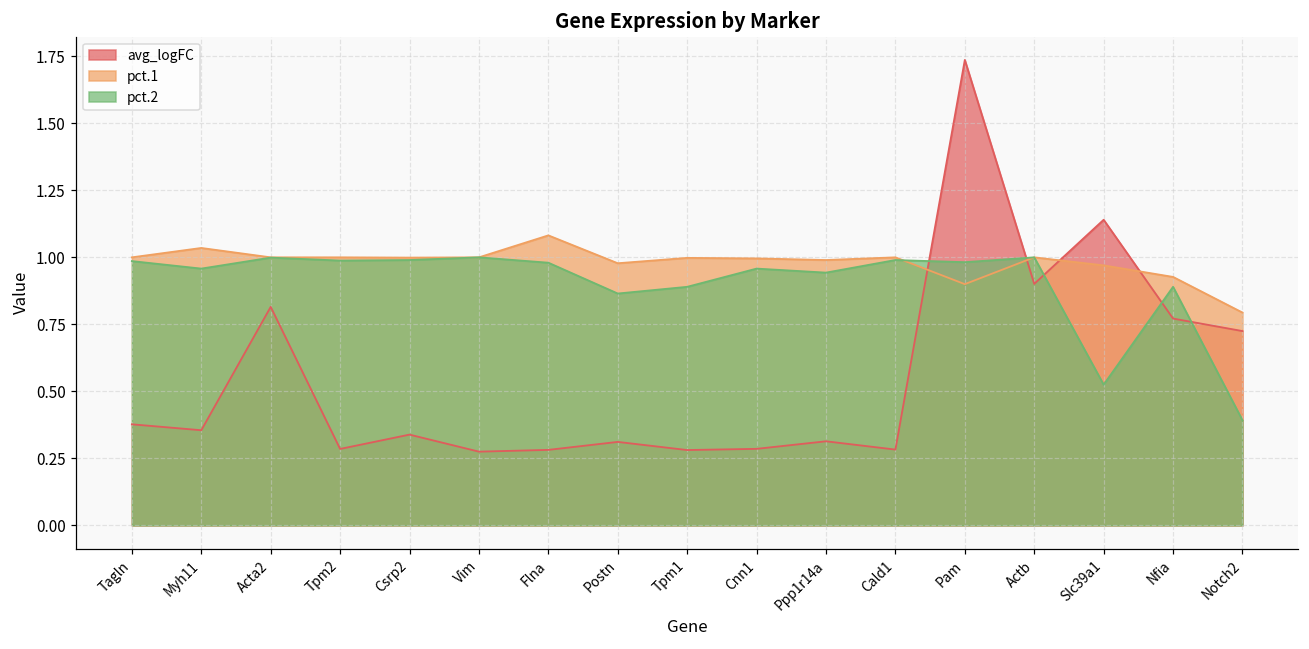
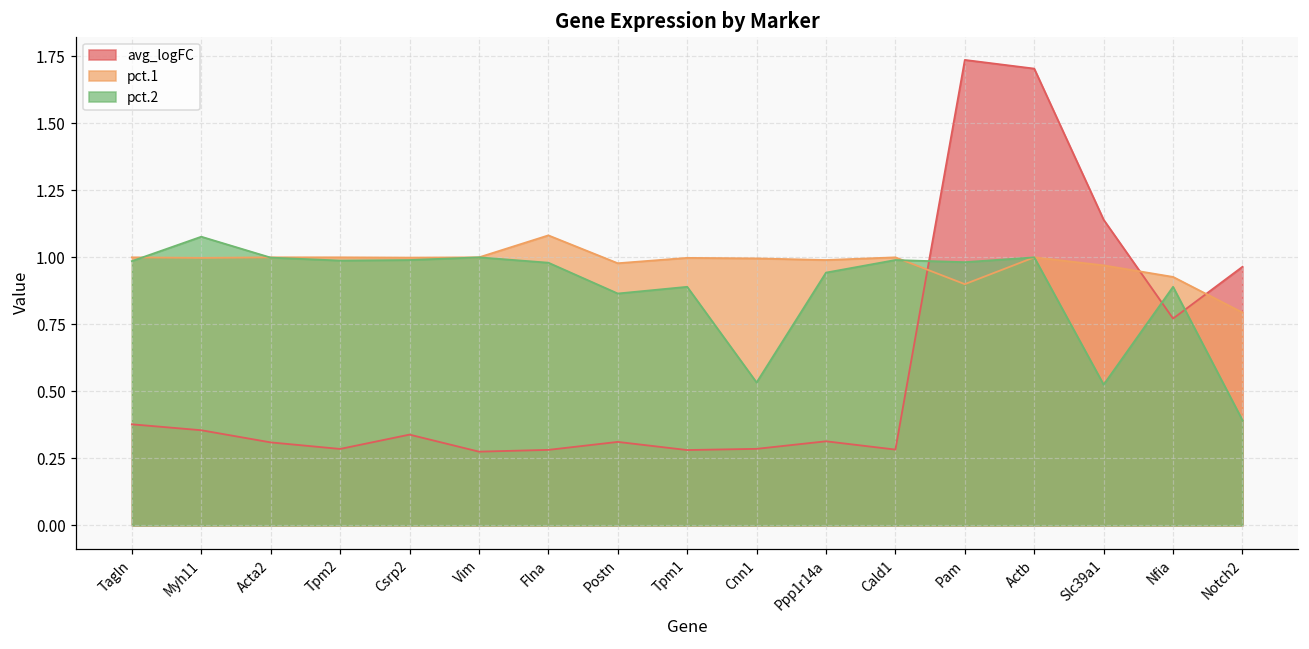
pct.1, Myh11: 1.04 -> 1.00
pct.2, Myh11: 0.96 -> 1.08
avg_logFC, Acta2: 0.82 -> 0.31
pct.2, Cnn1: 0.96 -> 0.53
avg_logFC, Actb: 0.90 -> 1.70
avg_logFC, Notch2: 0.72 -> 0.96
